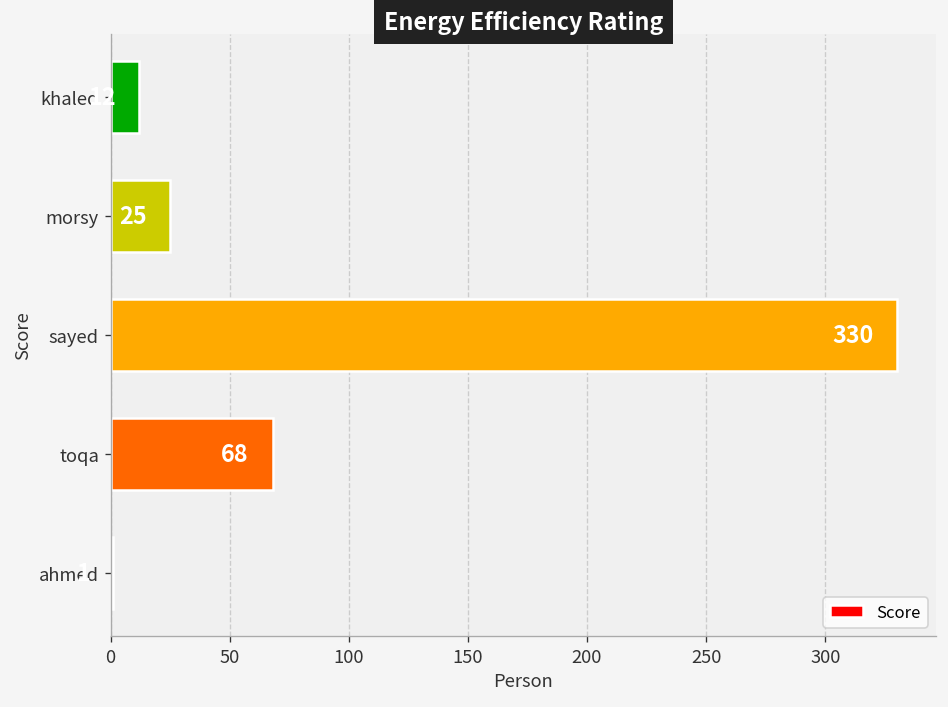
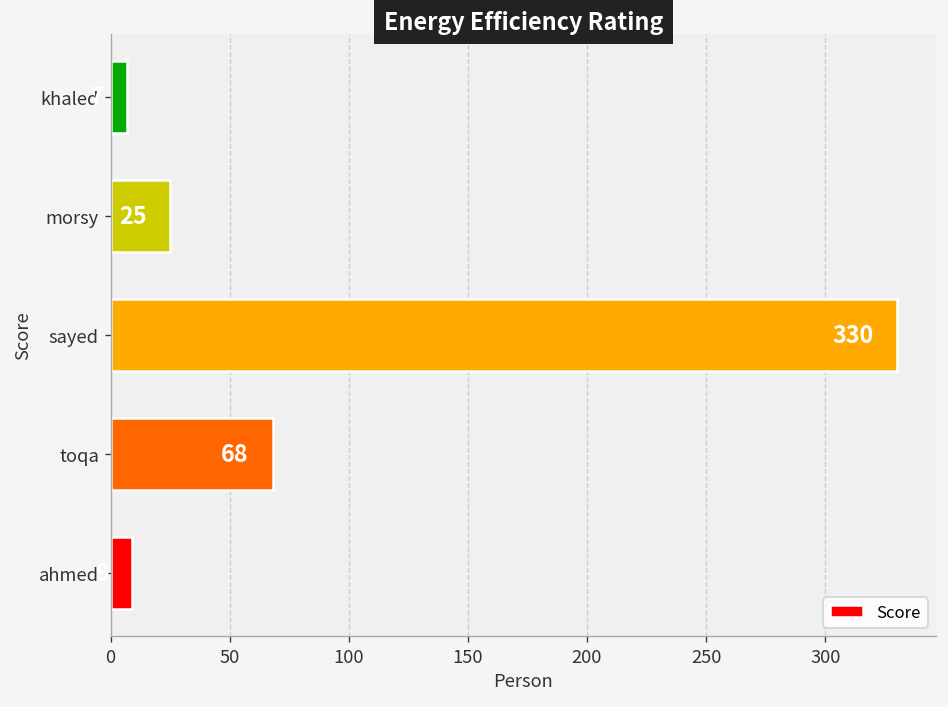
khaled: 12 -> 7
ahmed: 1 -> 9
